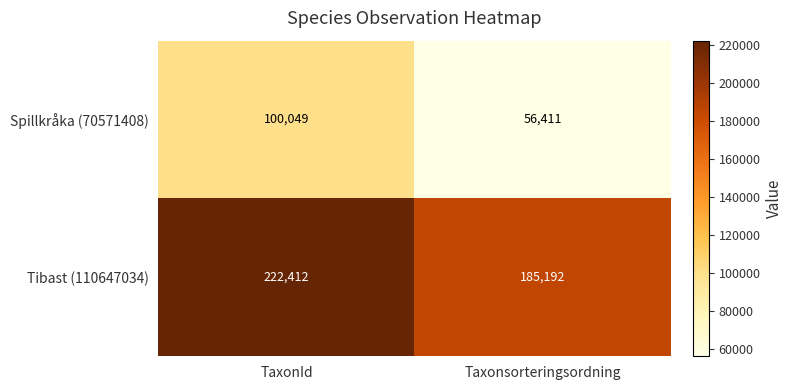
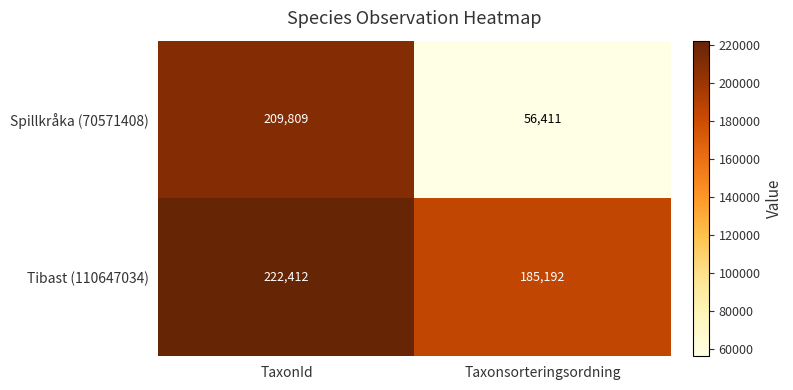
Spillkråka (70571408), TaxonId: 100,049 -> 209,809
